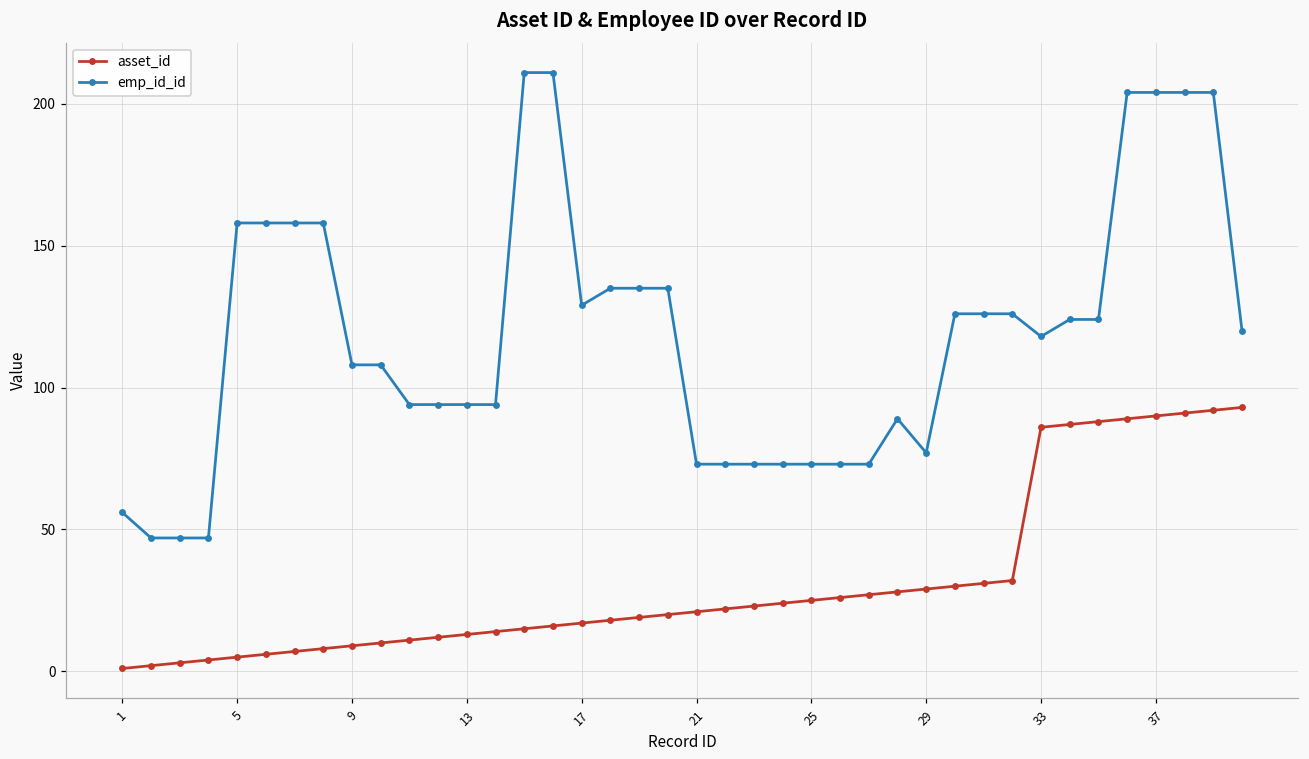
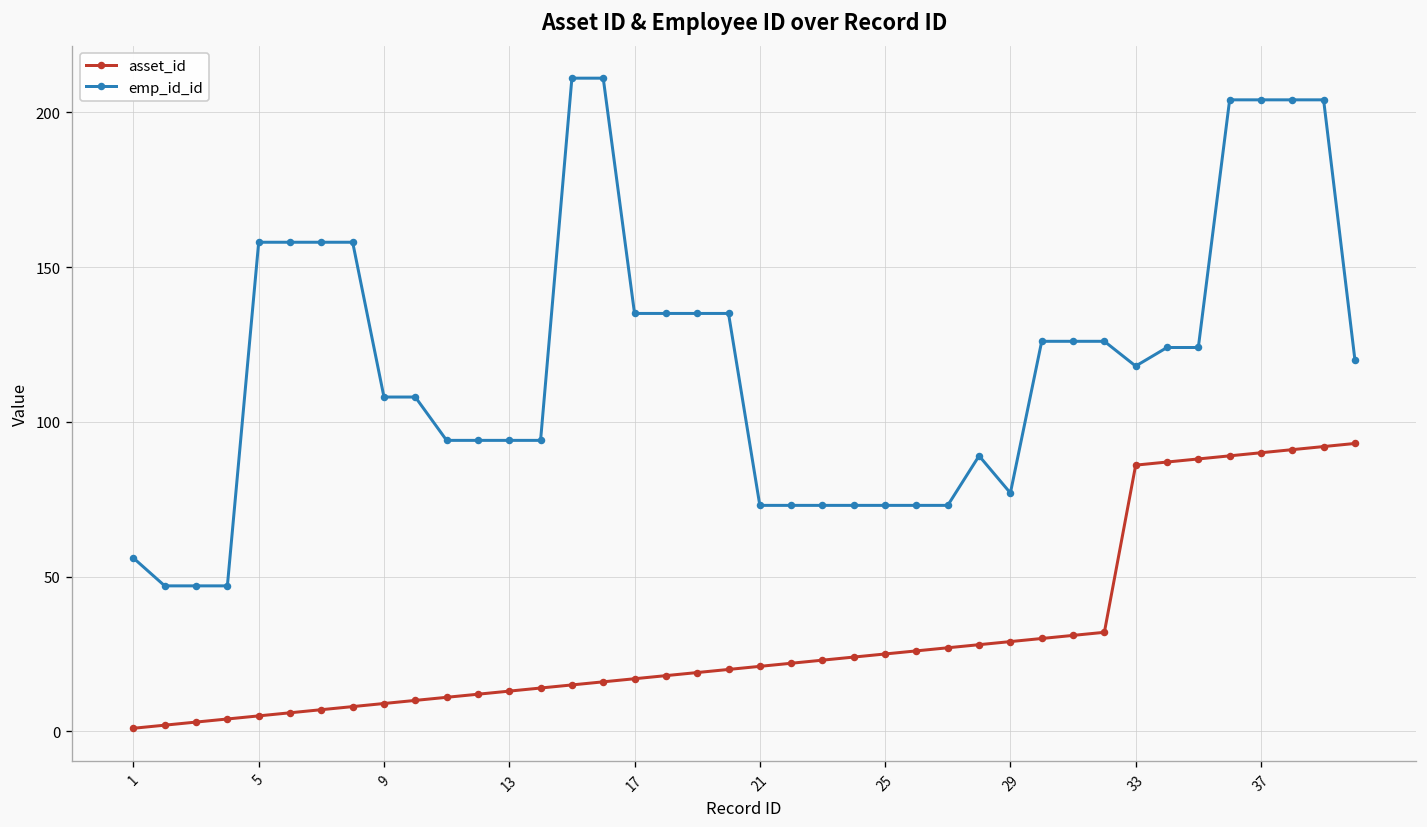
emp_id_id, 17: 129 -> 135
